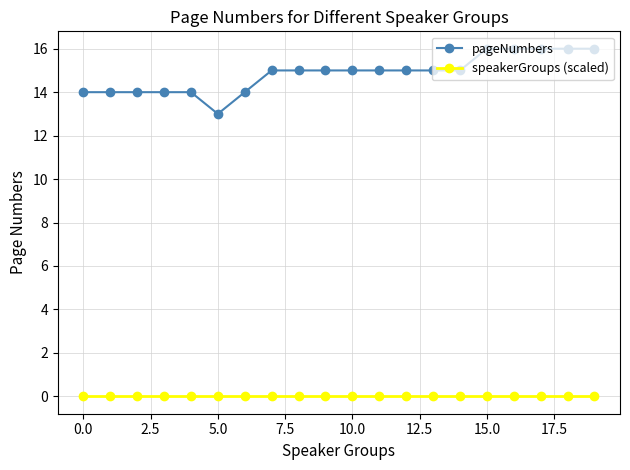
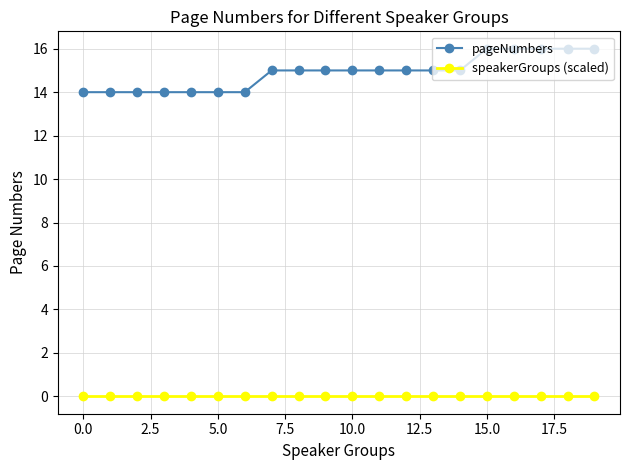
pageNumbers, 5.0: 13 -> 14
